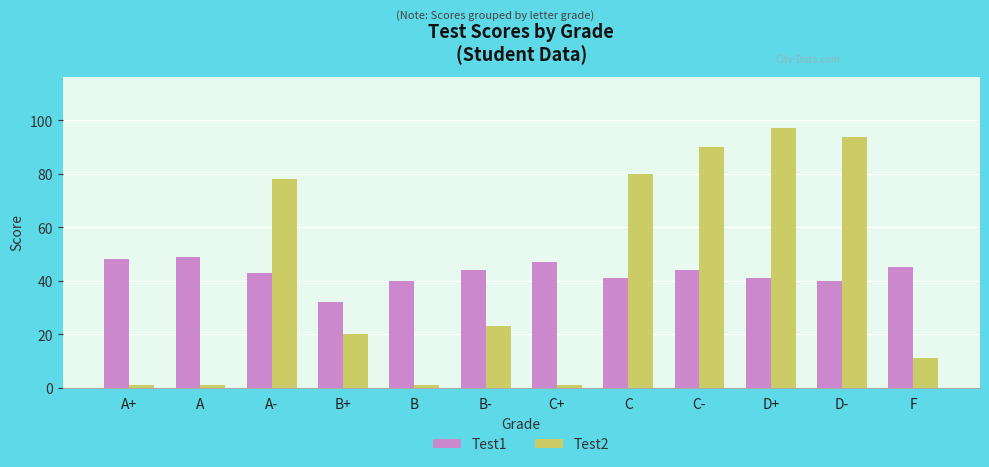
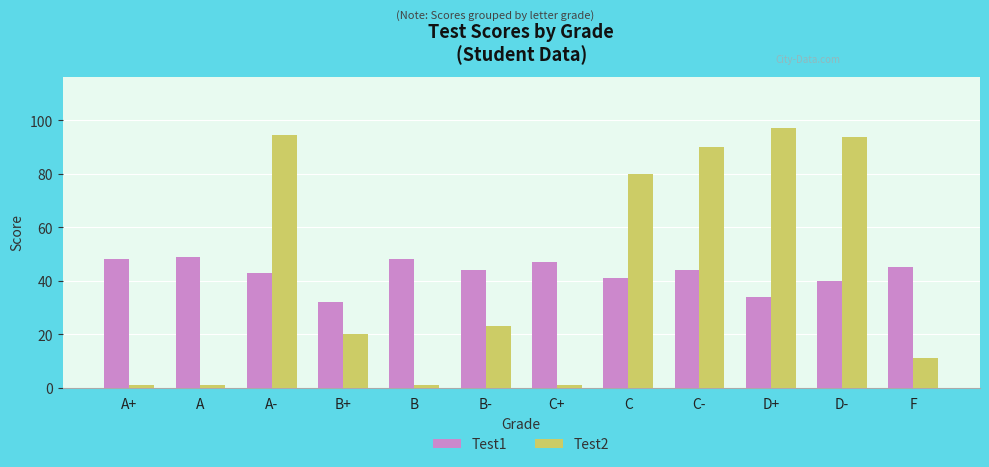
Test2, A-: 78 -> 95
Test1, B: 40 -> 48
Test1, D+: 41 -> 34
